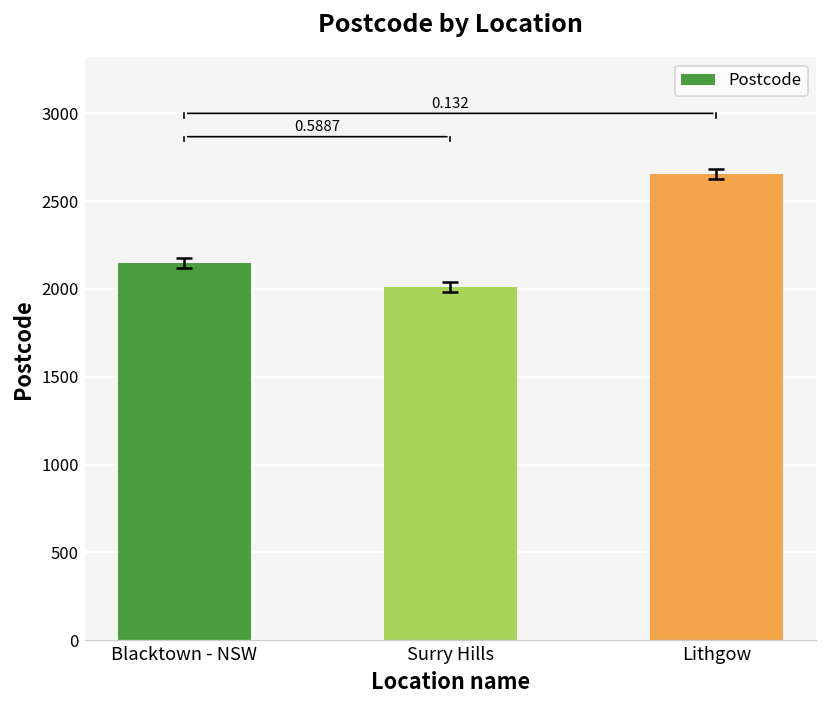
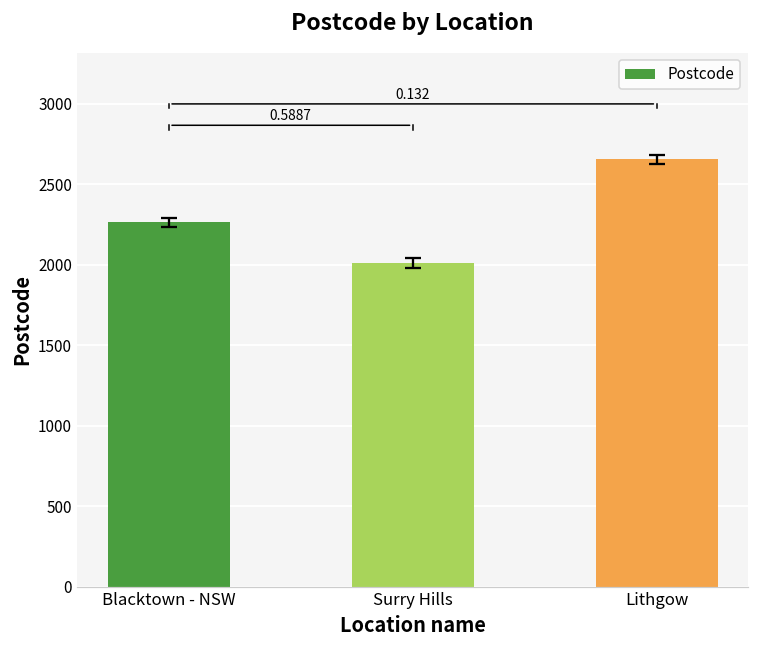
Postcode, Blacktown - NSW: 2150 -> 2260
